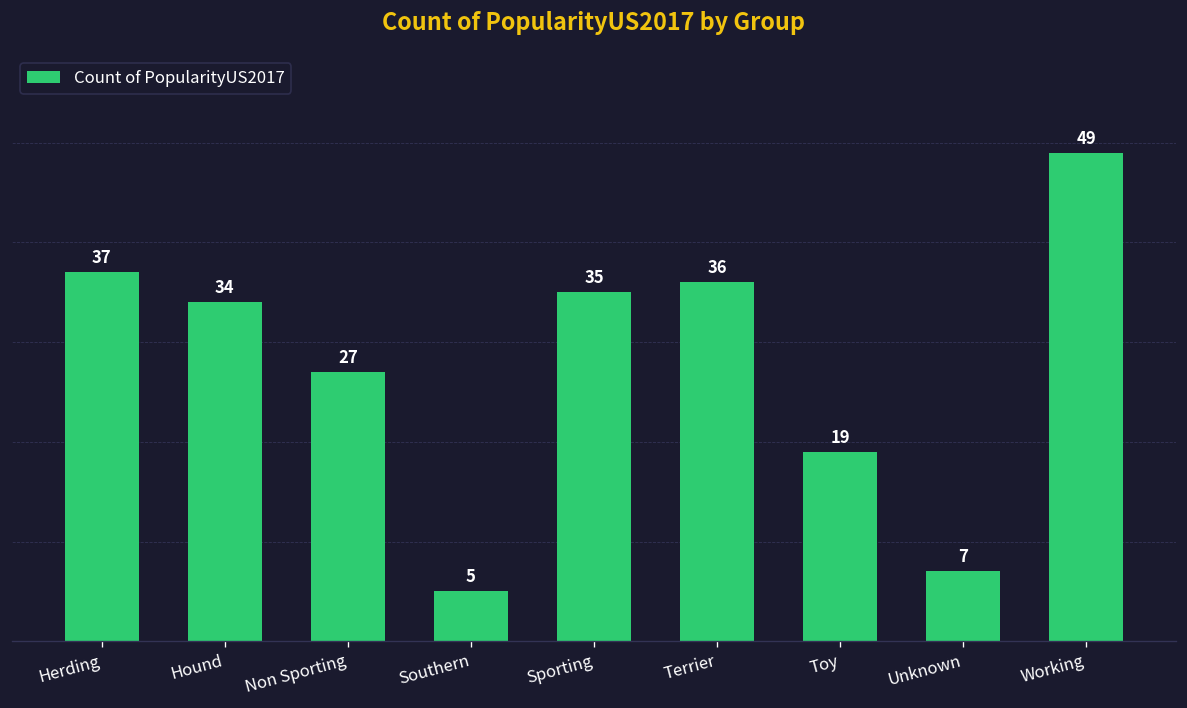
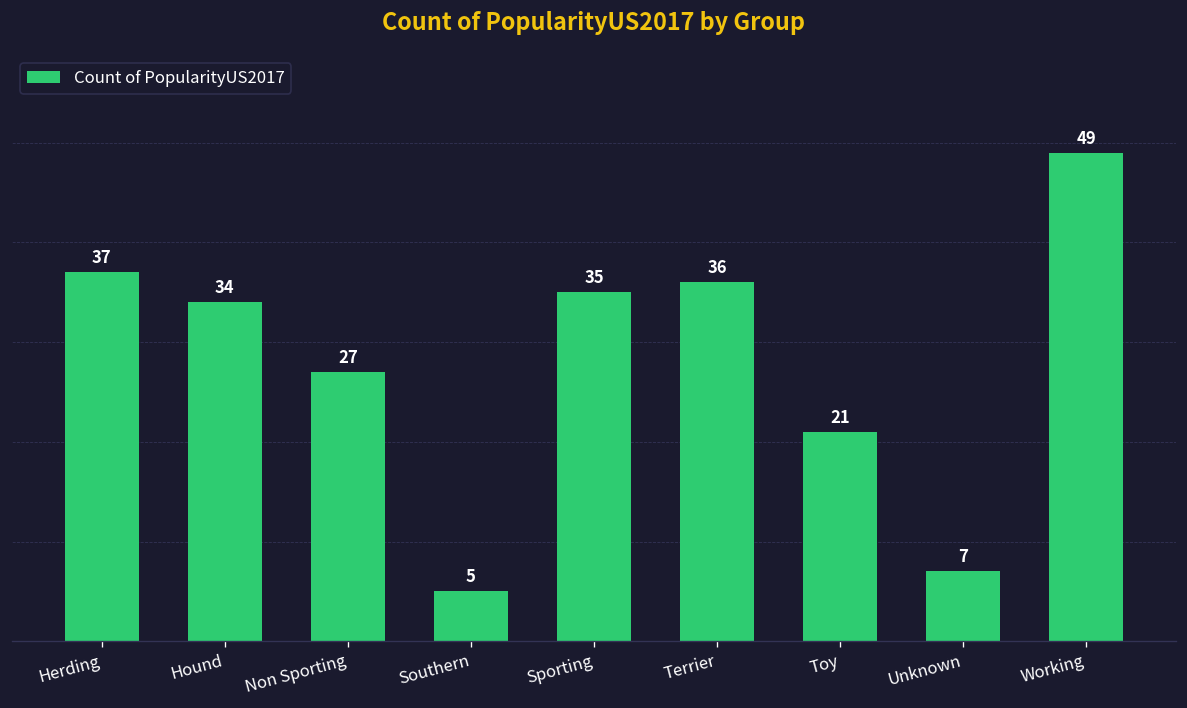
Toy: 19 -> 21
